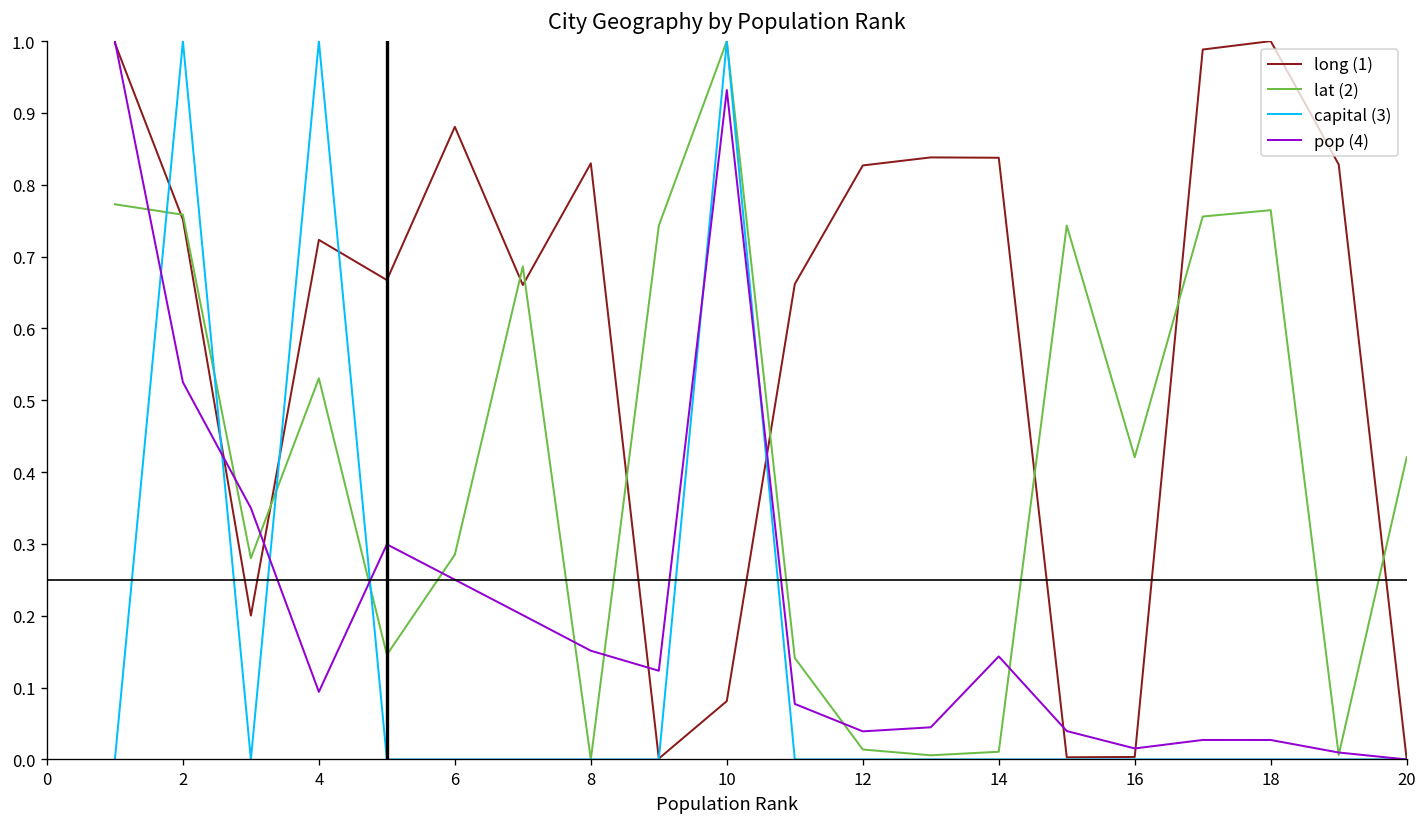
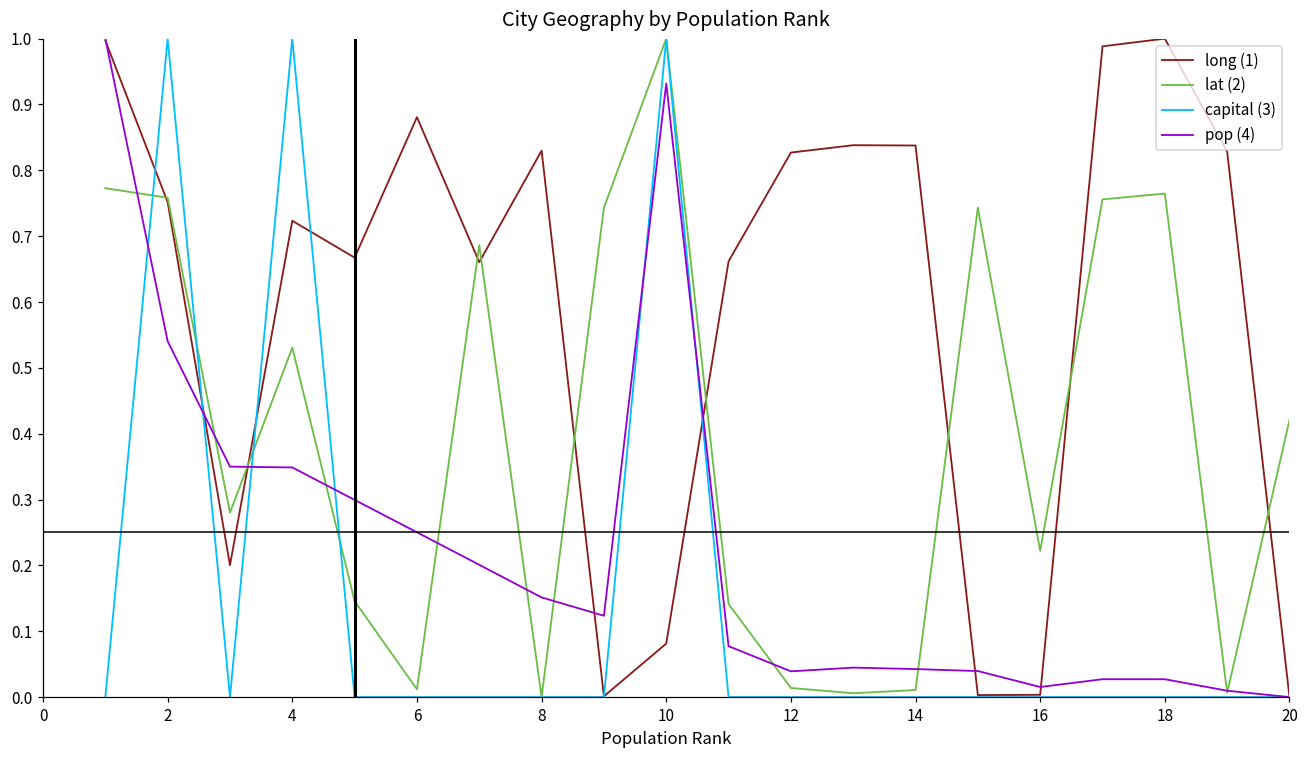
pop (4), 2: 0.53 -> 0.54
pop (4), 4: 0.09 -> 0.35
lat (2), 6: 0.29 -> 0.01
pop (4), 14: 0.14 -> 0.04
lat (2), 16: 0.42 -> 0.22
